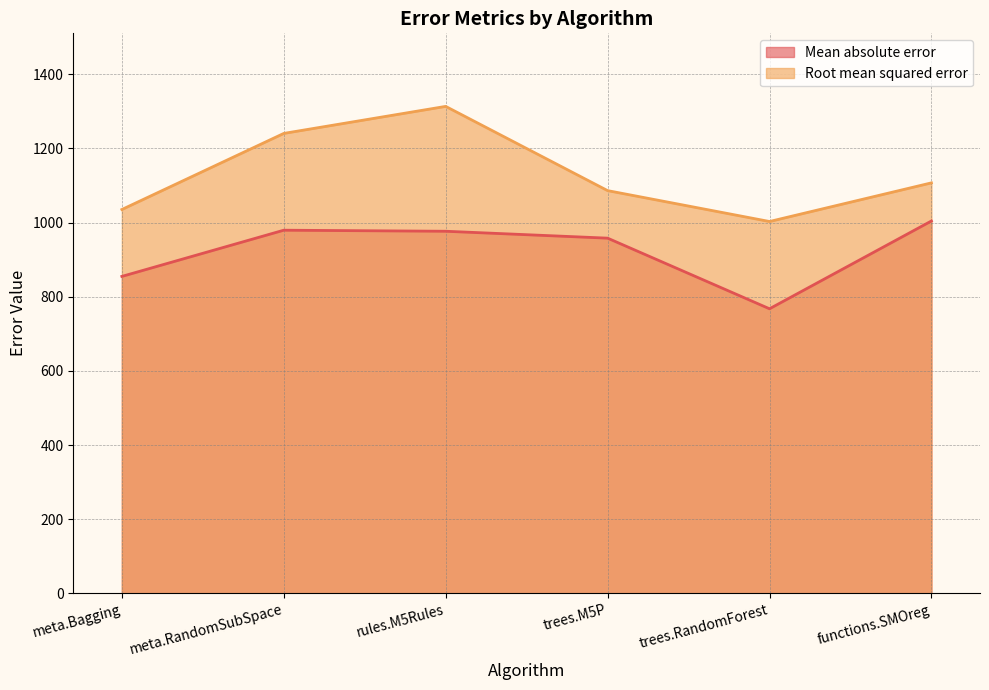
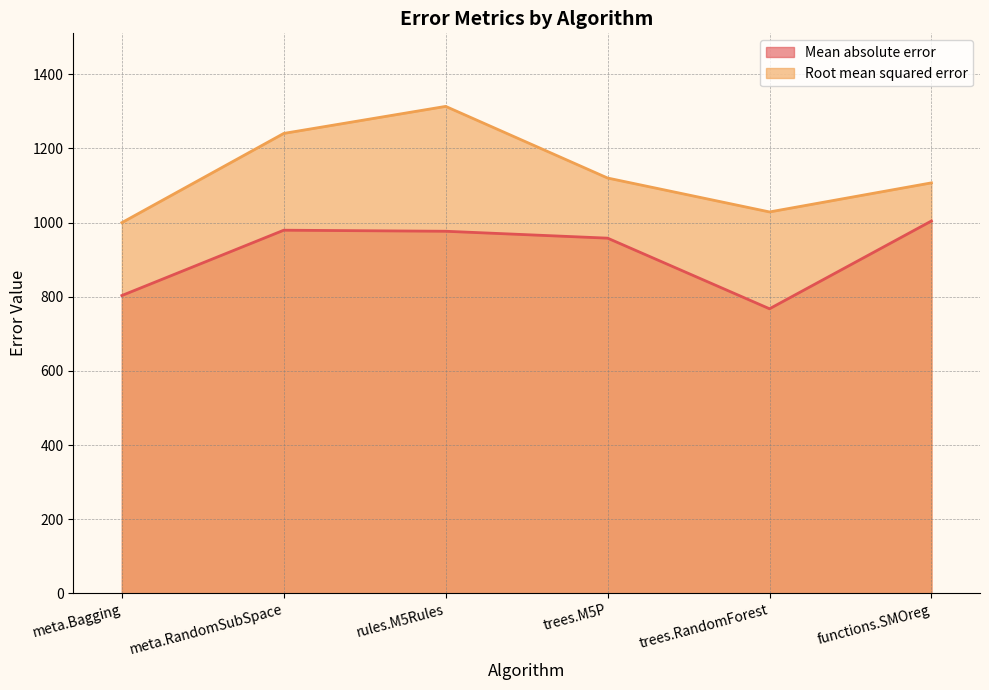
Mean absolute error, meta.Bagging: 850 -> 800
Root mean squared error, meta.Bagging: 1040 -> 1000
Root mean squared error, trees.M5P: 1090 -> 1120
Root mean squared error, trees.RandomForest: 1000 -> 1030
